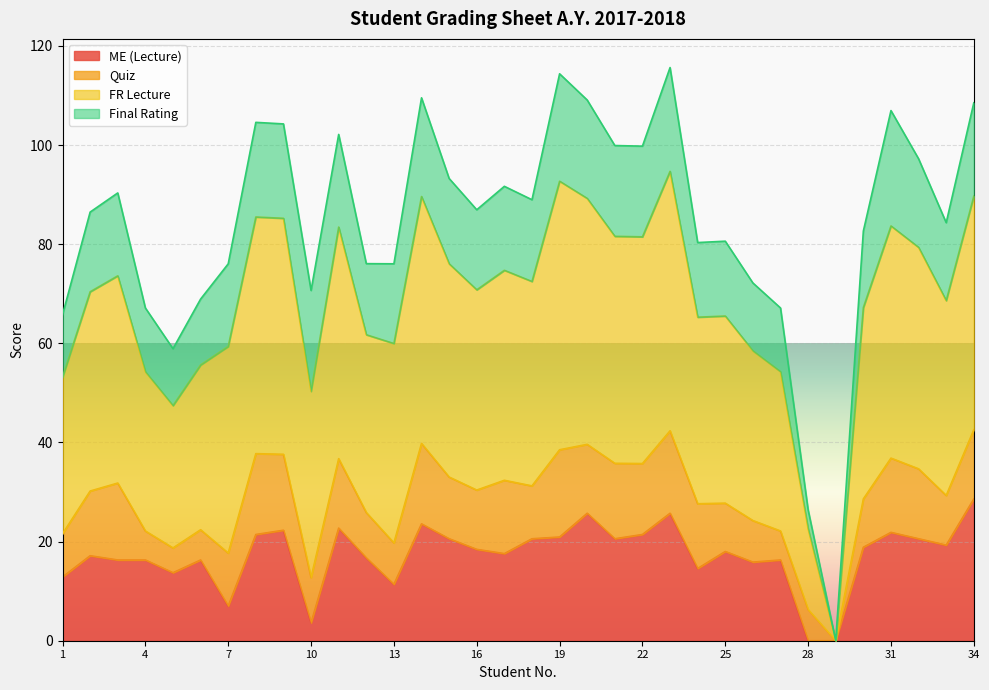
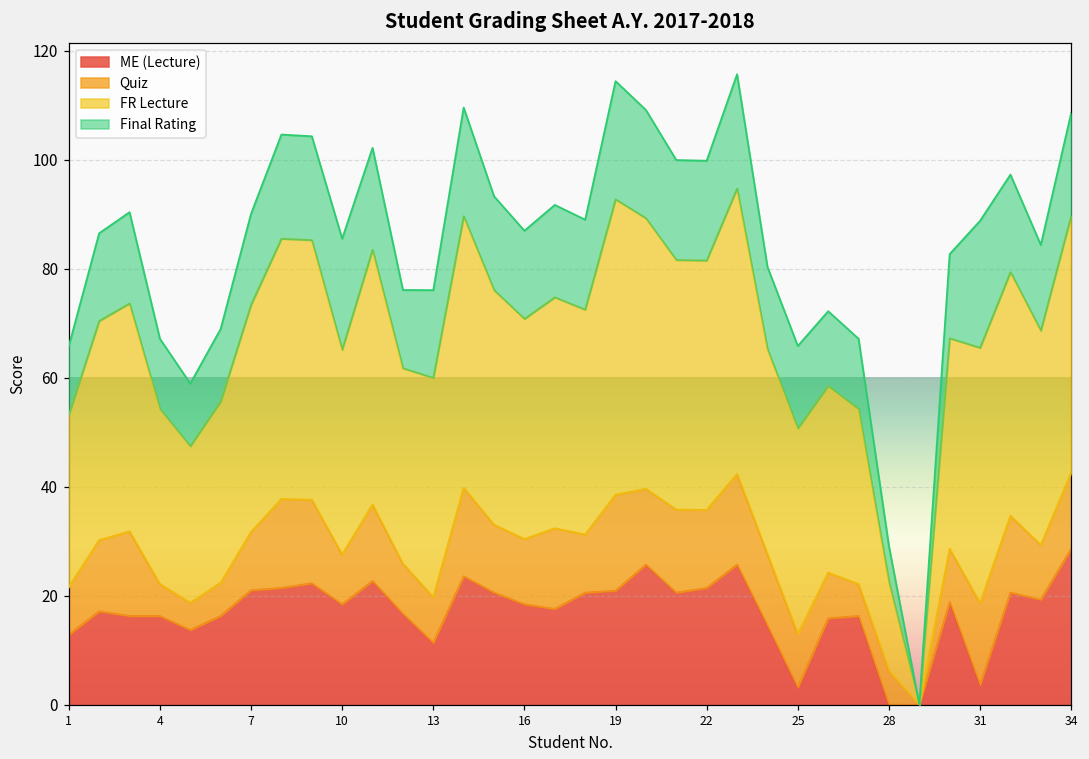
ME (Lecture), 7: 7 -> 21
ME (Lecture), 10: 4 -> 18
ME (Lecture), 25: 18 -> 3
Final Rating, 28: 4 -> 7
ME (Lecture), 31: 22 -> 4
